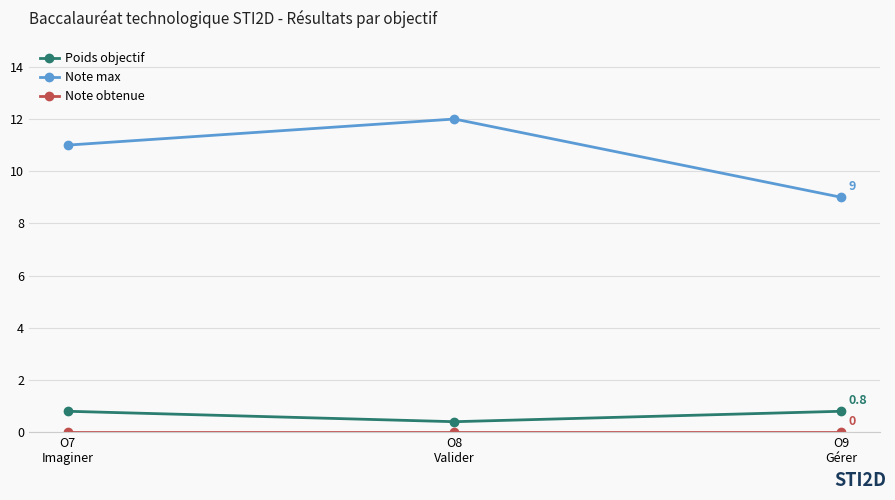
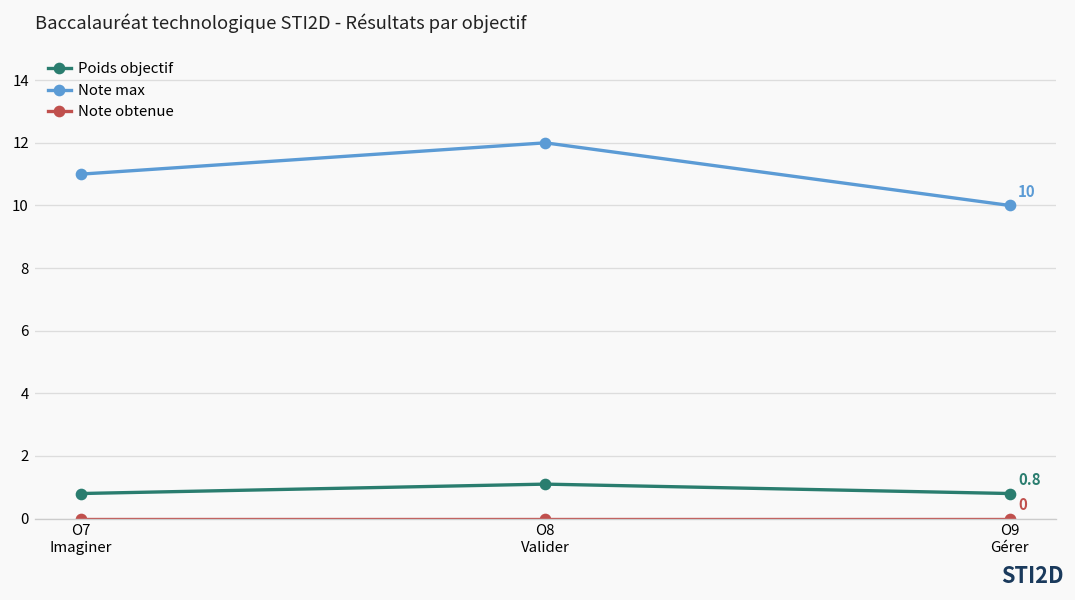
Poids objectif, O8 Valider: 0.4 -> 1.1
Note max, O9 Gérer: 9 -> 10
